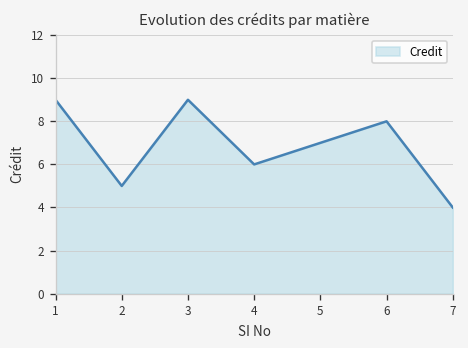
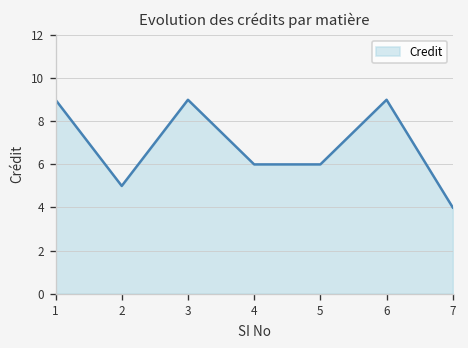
5: 7 -> 6
6: 8 -> 9
